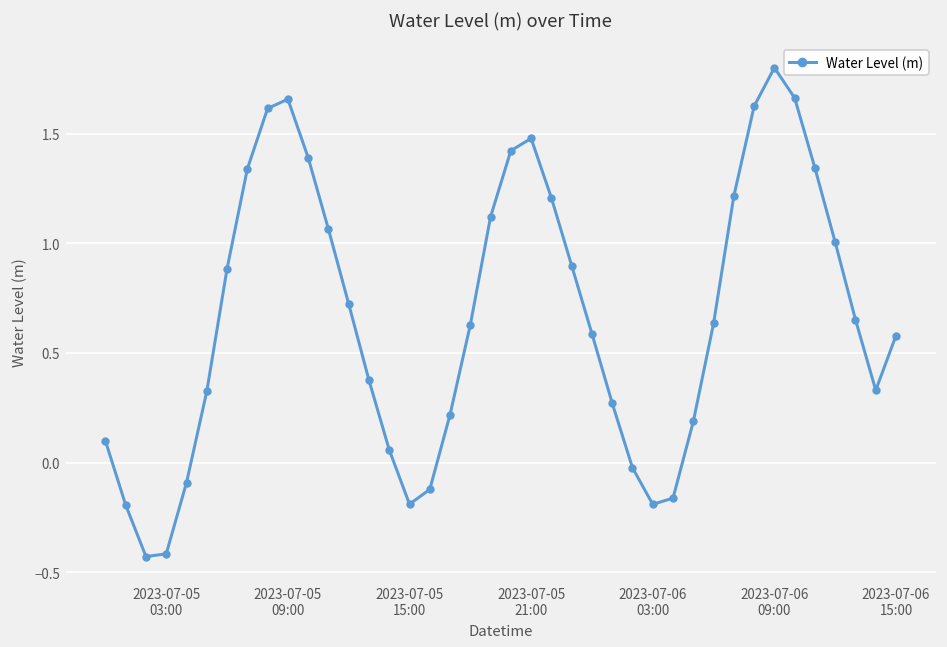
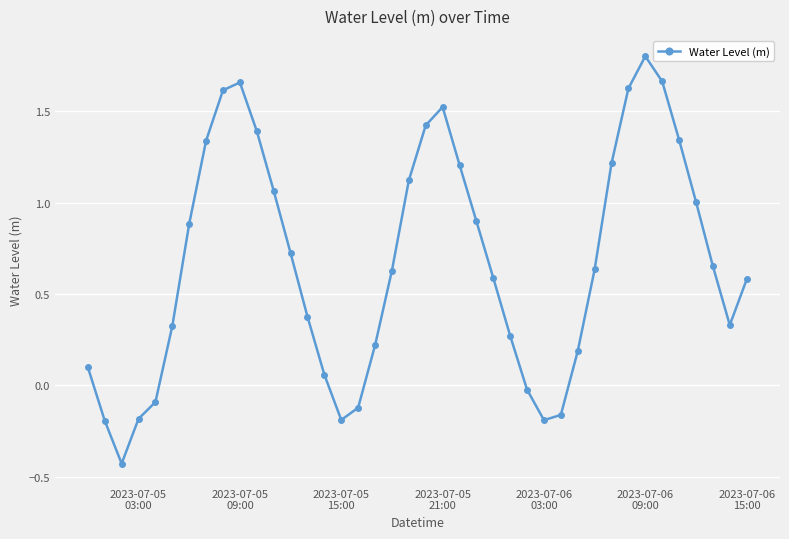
2023-07-05 03:00: -0.42 -> -0.18
2023-07-05 21:00: 1.48 -> 1.52
